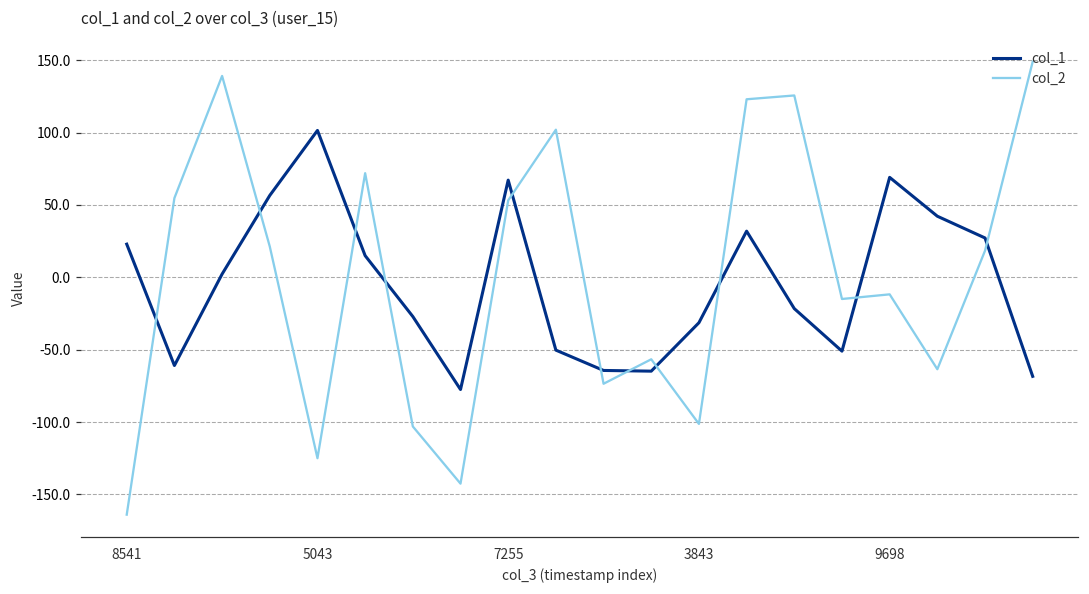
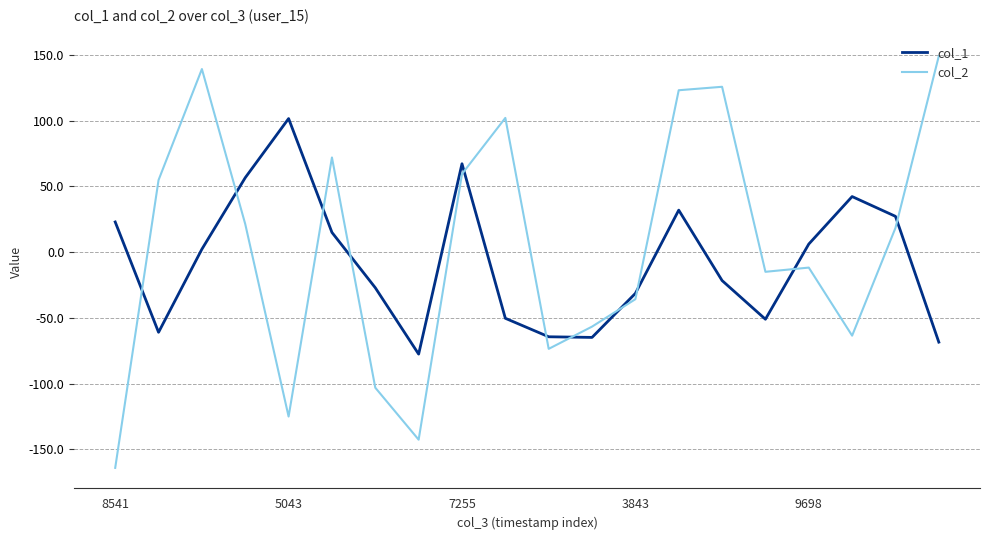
col_2, 7255: 53 -> 59
col_2, 3843: -101 -> -36
col_1, 9698: 69 -> 6
